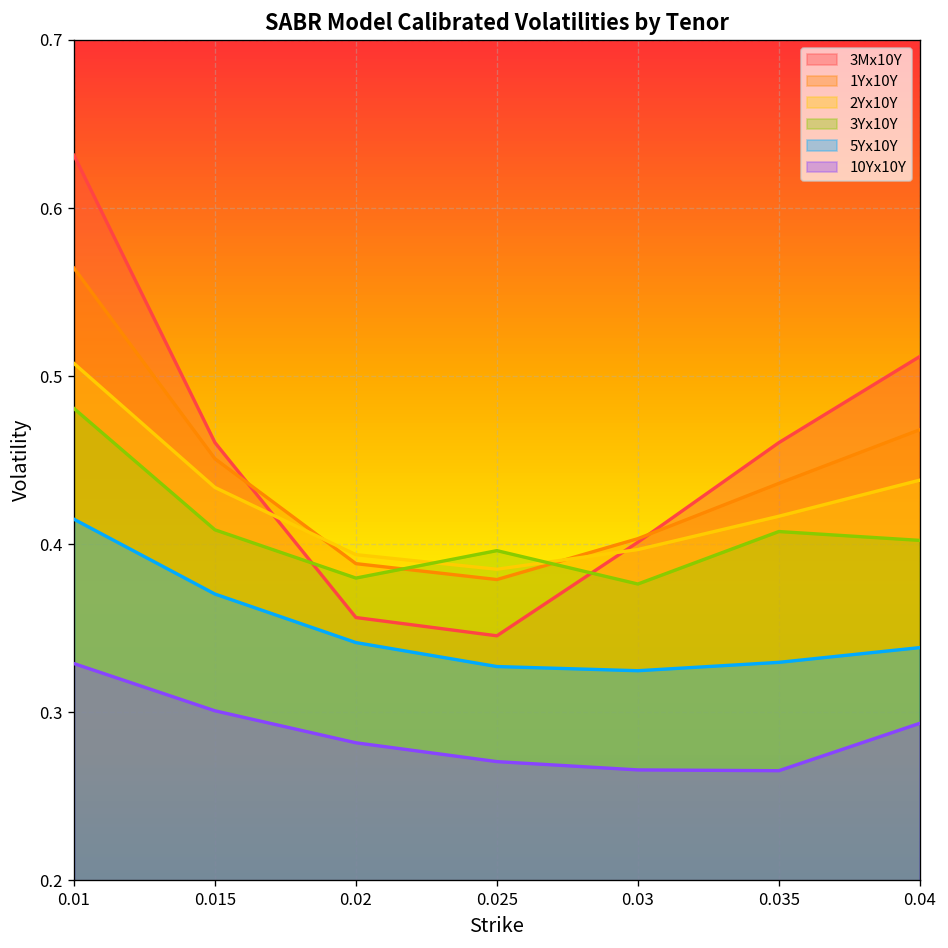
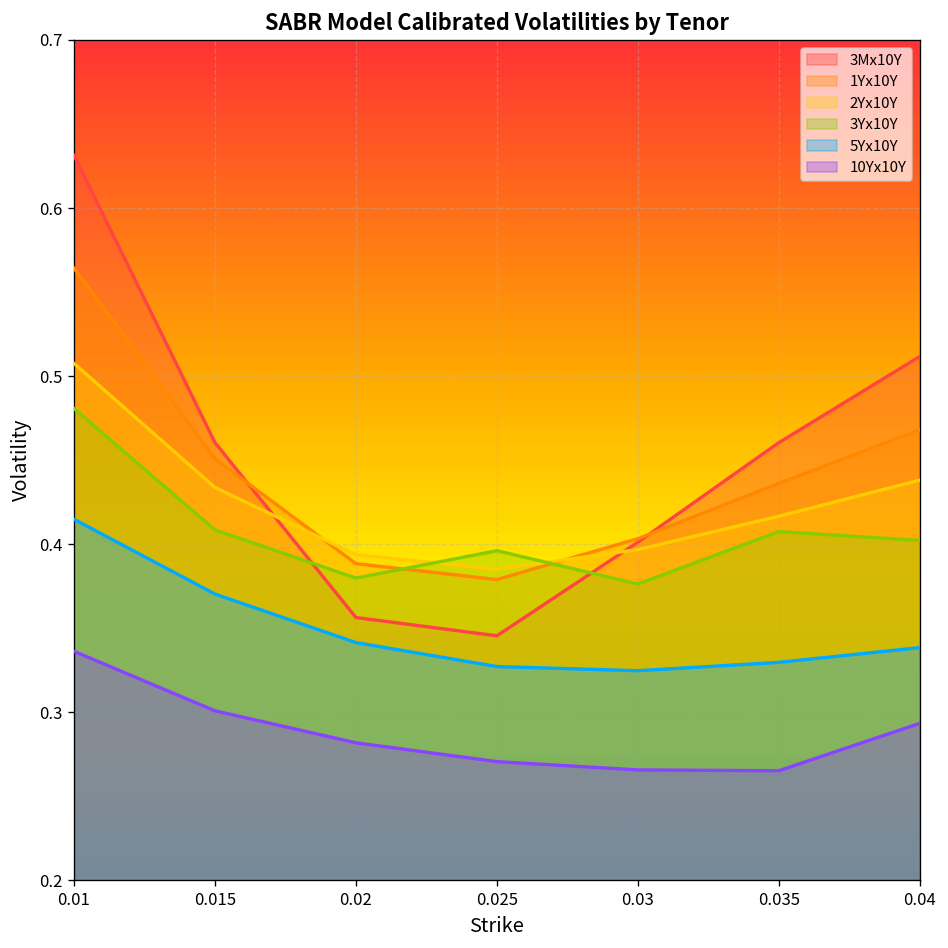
10Yx10Y, 0.01: 0.329 -> 0.336
